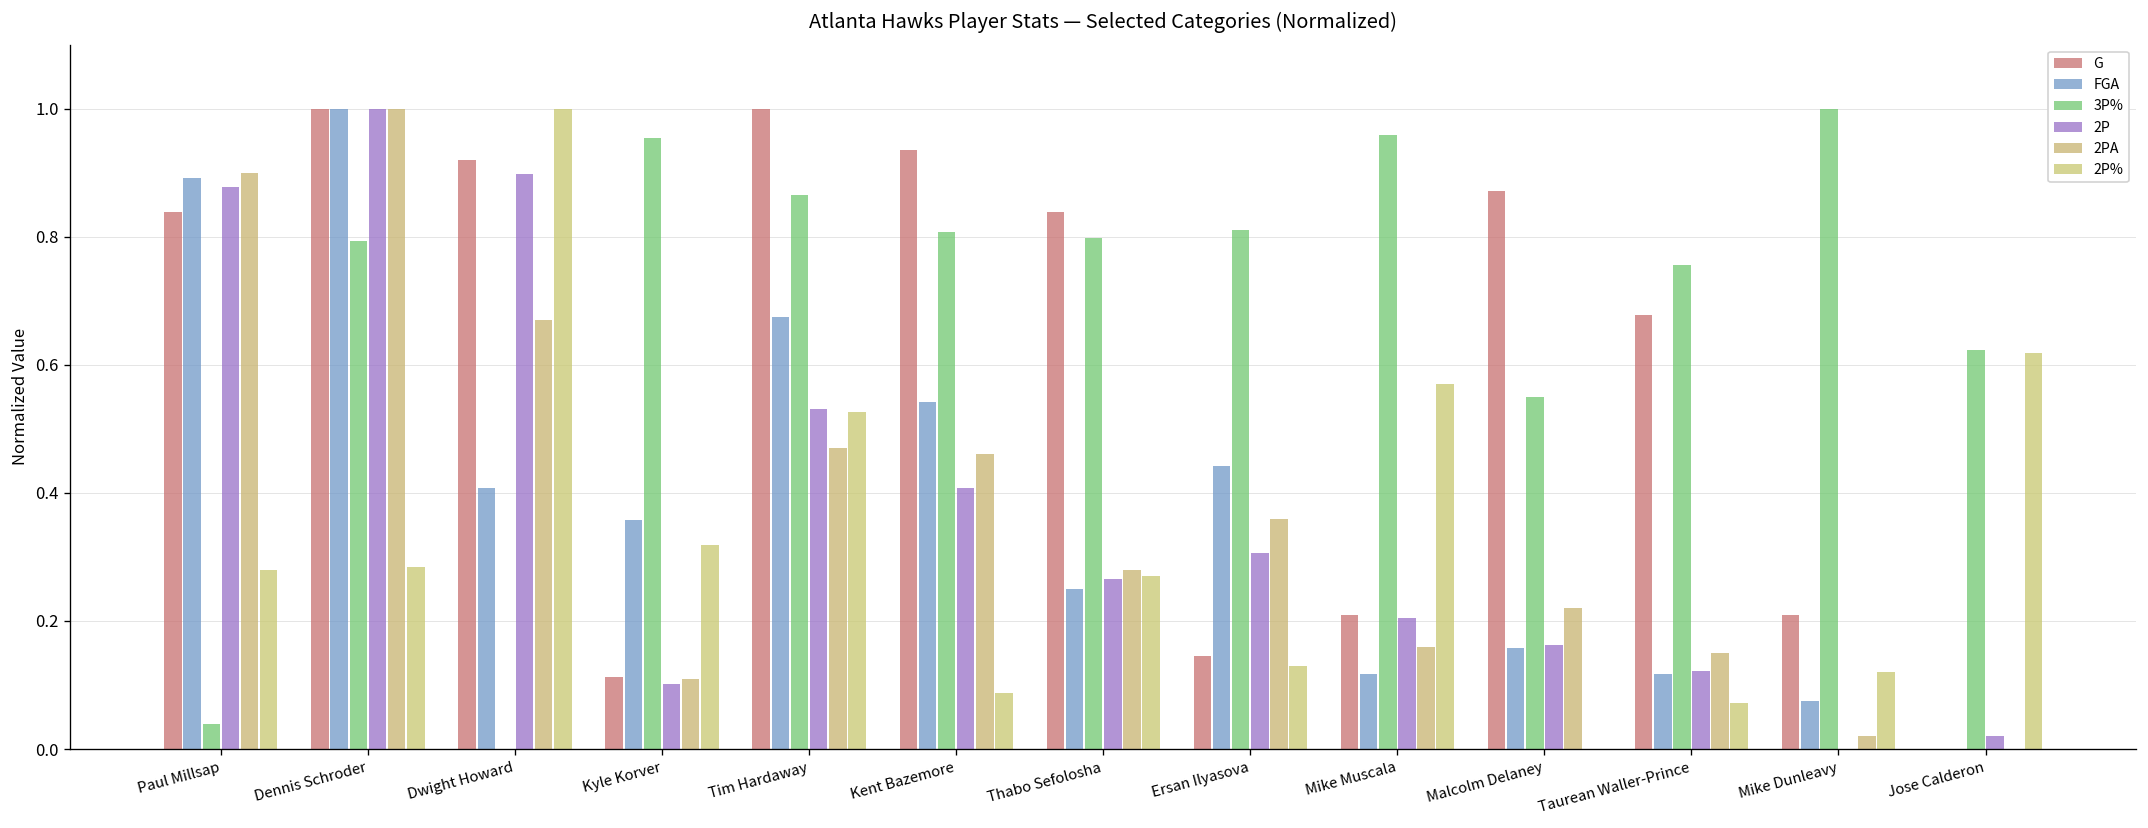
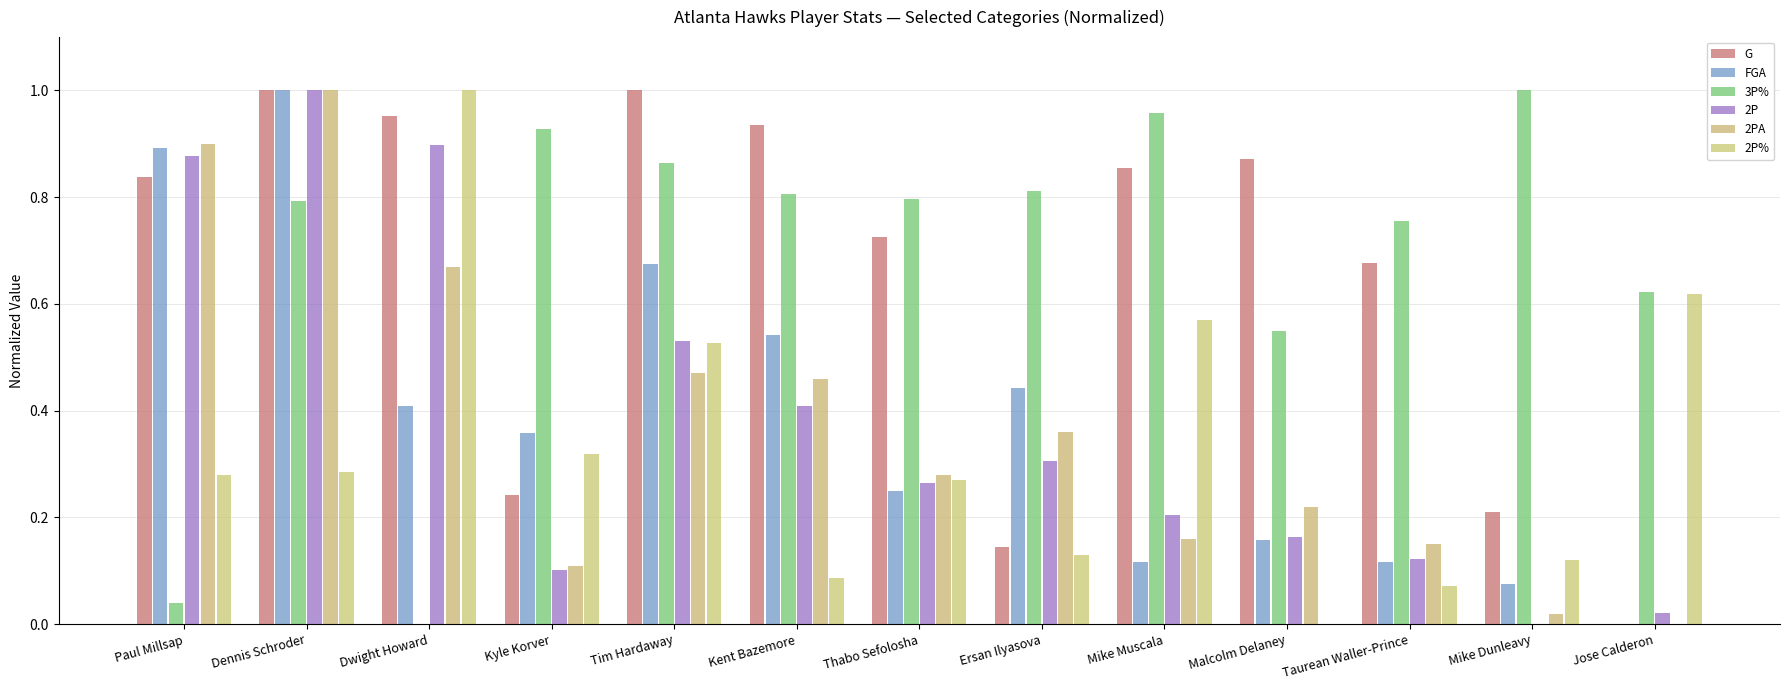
G, Dwight Howard: 0.92 -> 0.95
G, Kyle Korver: 0.11 -> 0.24
3P%, Kyle Korver: 0.95 -> 0.93
G, Thabo Sefolosha: 0.84 -> 0.73
G, Mike Muscala: 0.21 -> 0.85
